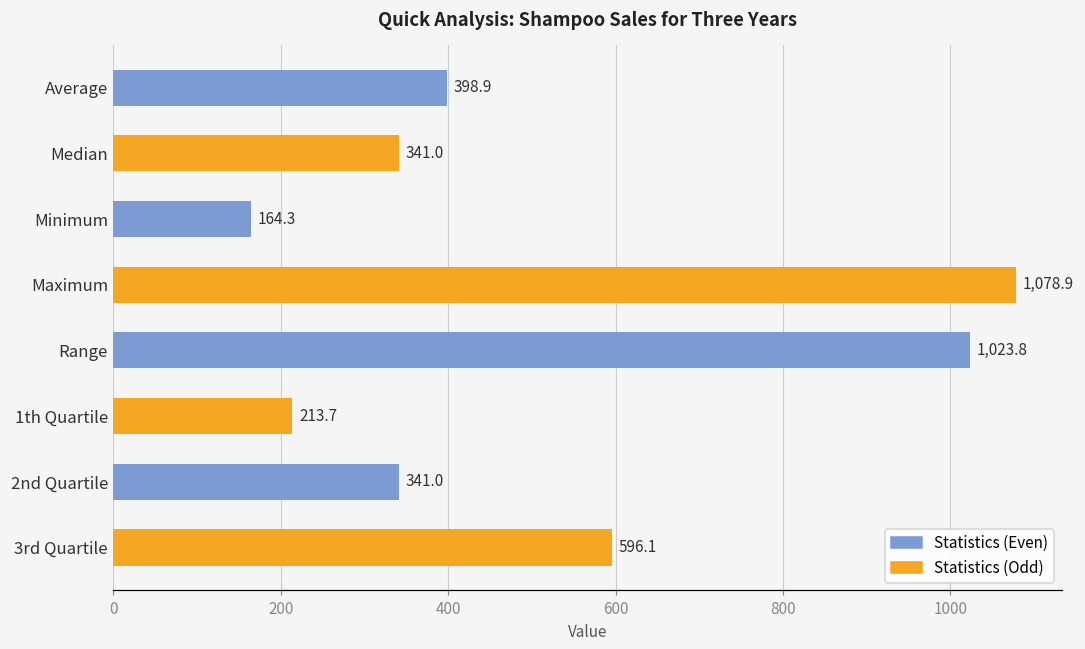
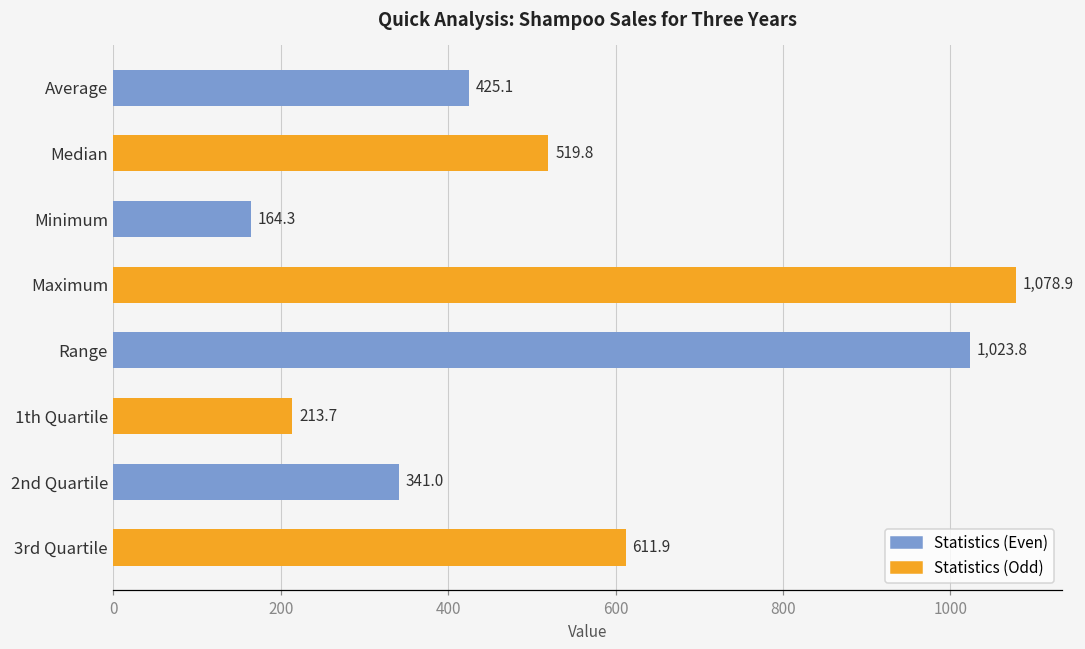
Average: 398.9 -> 425.1
Median: 341.0 -> 519.8
3rd Quartile: 596.1 -> 611.9
